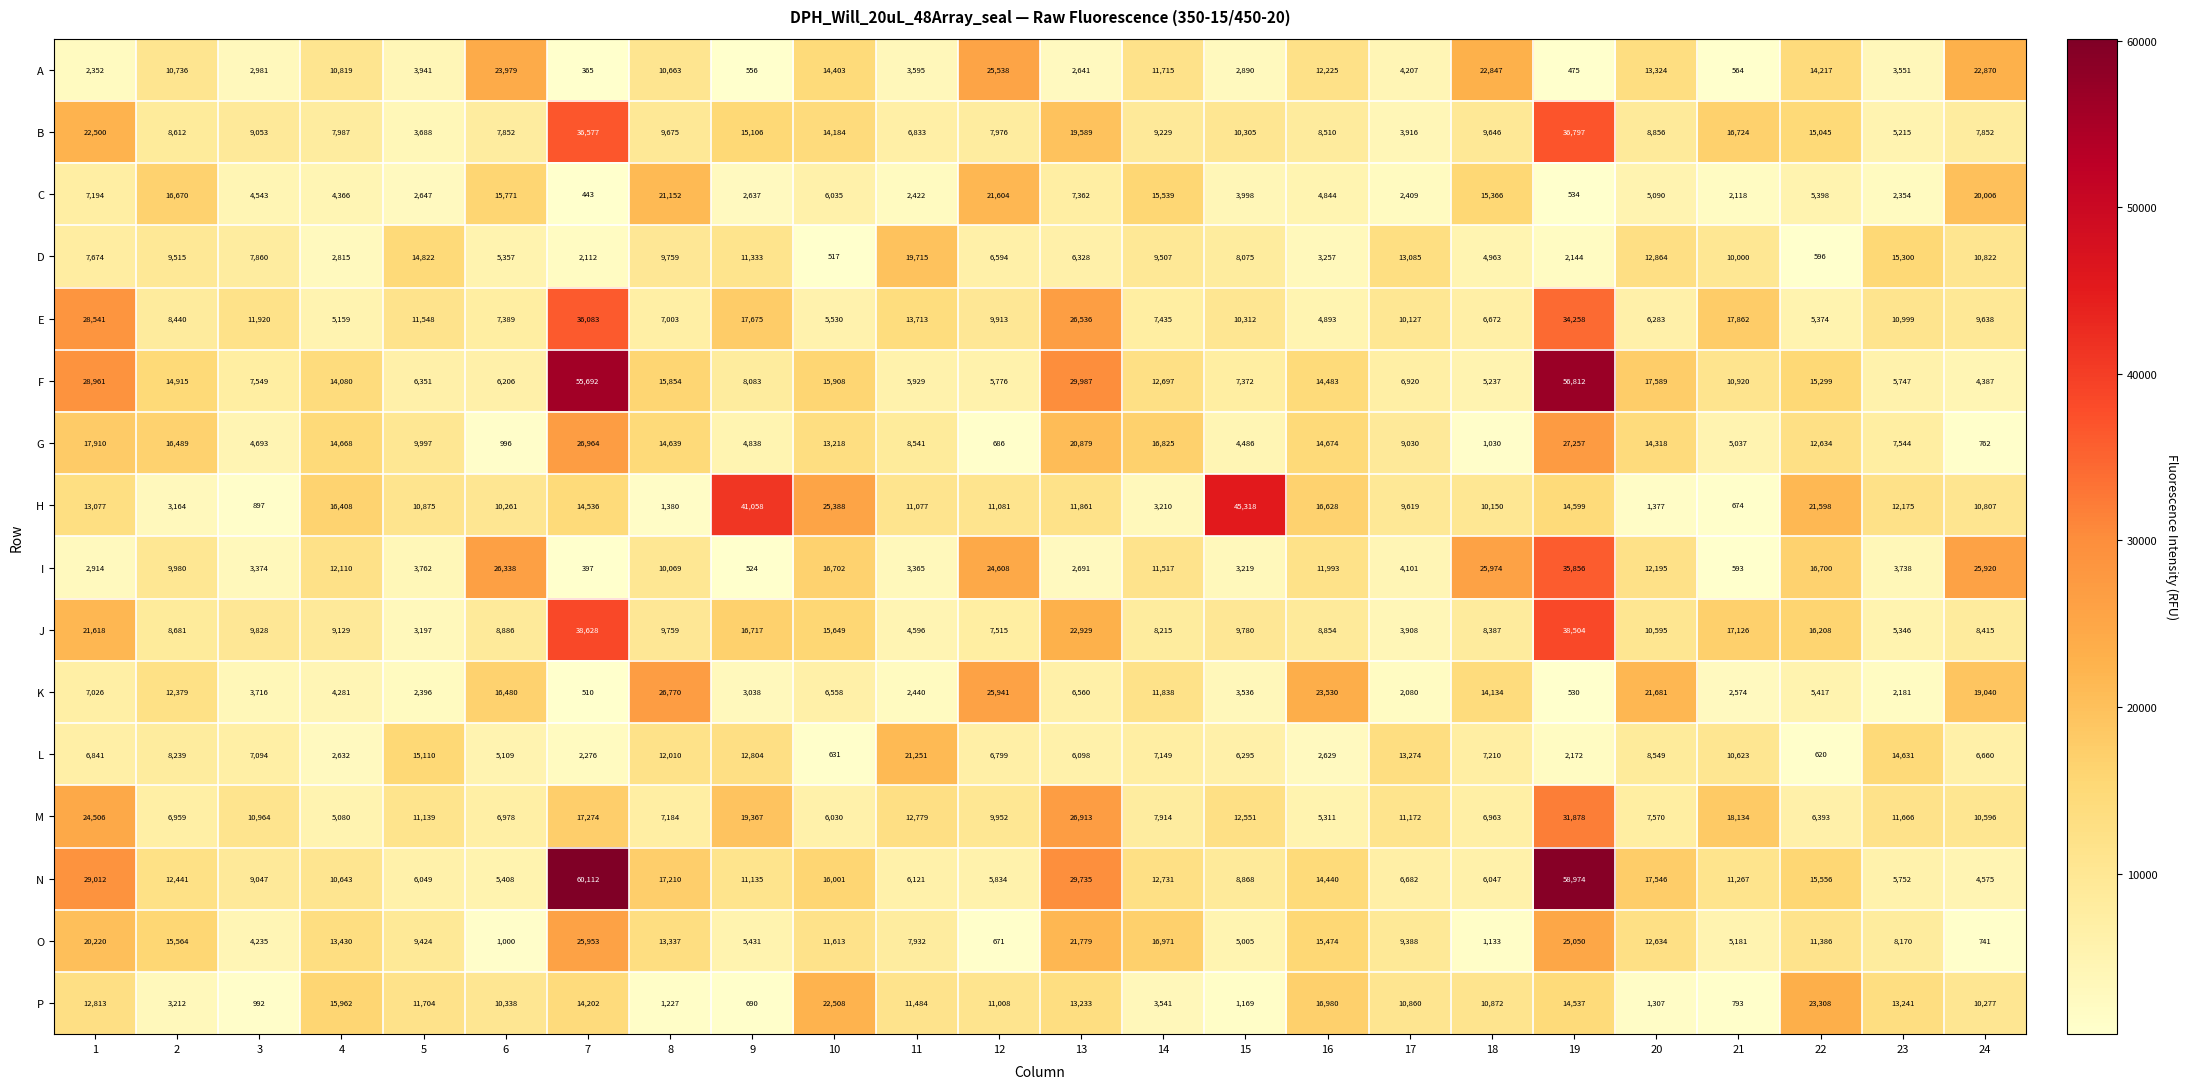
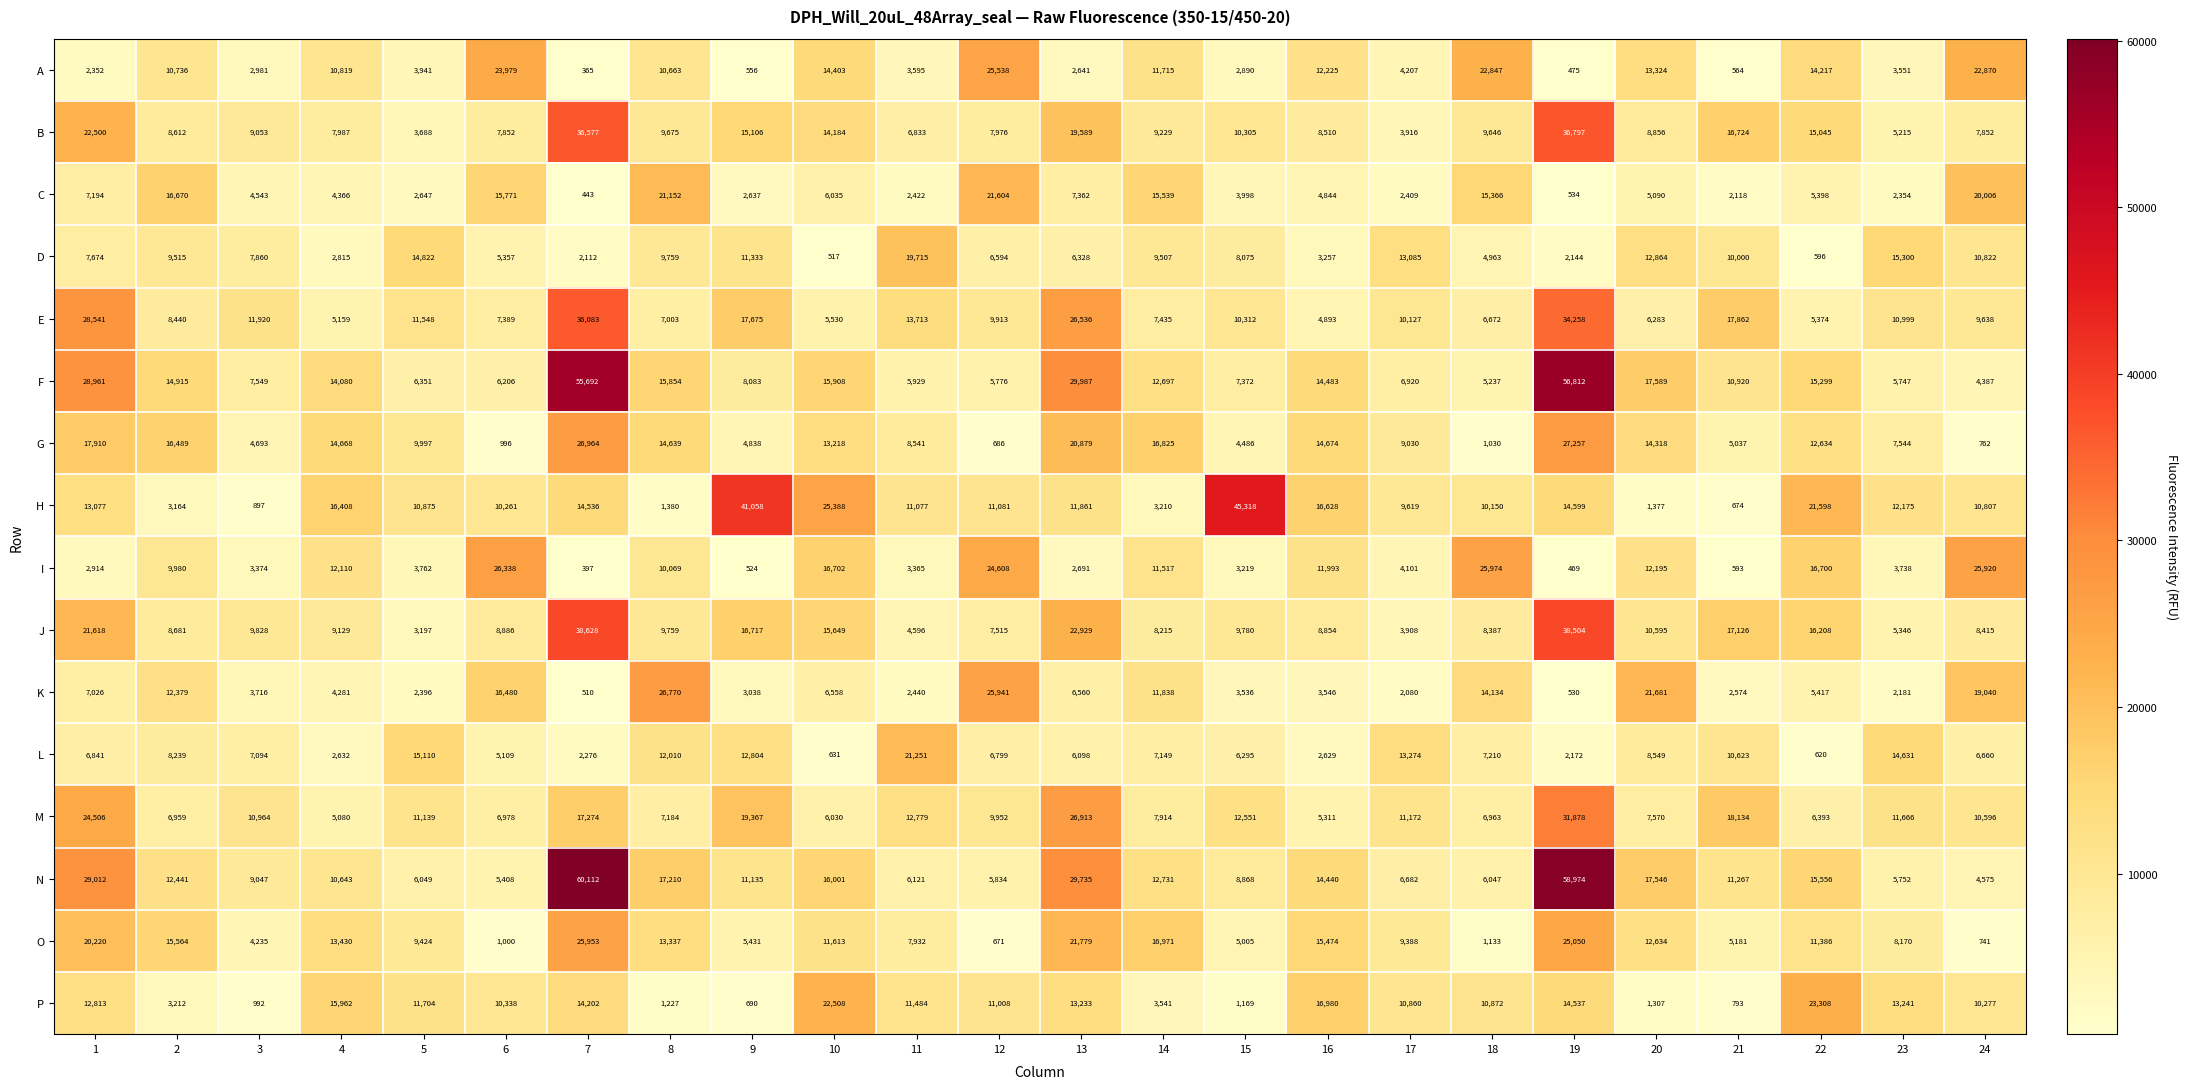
I, 19: 35,856 -> 469
K, 16: 23,530 -> 3,546
